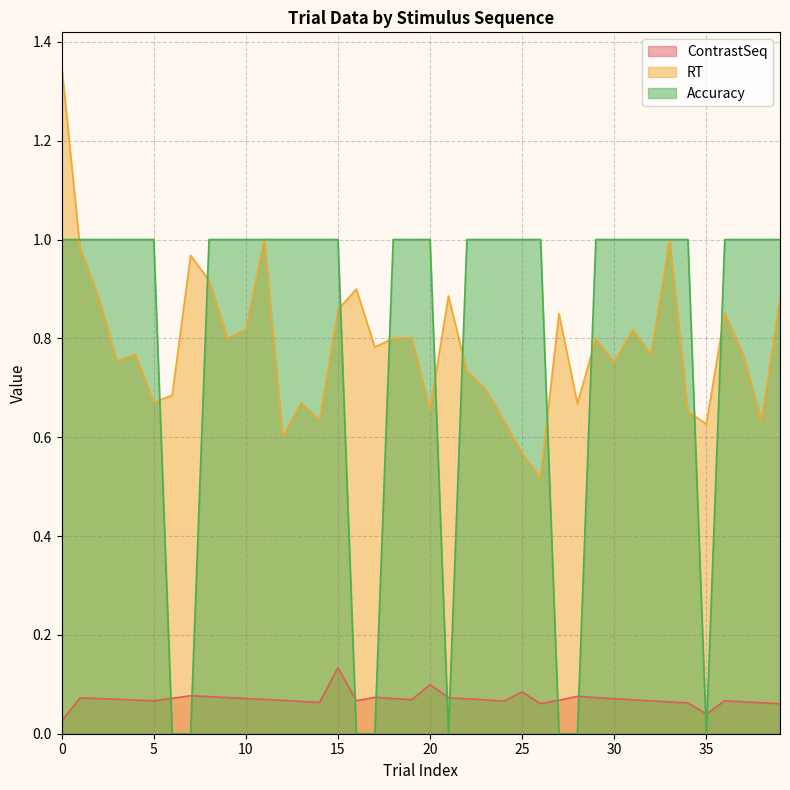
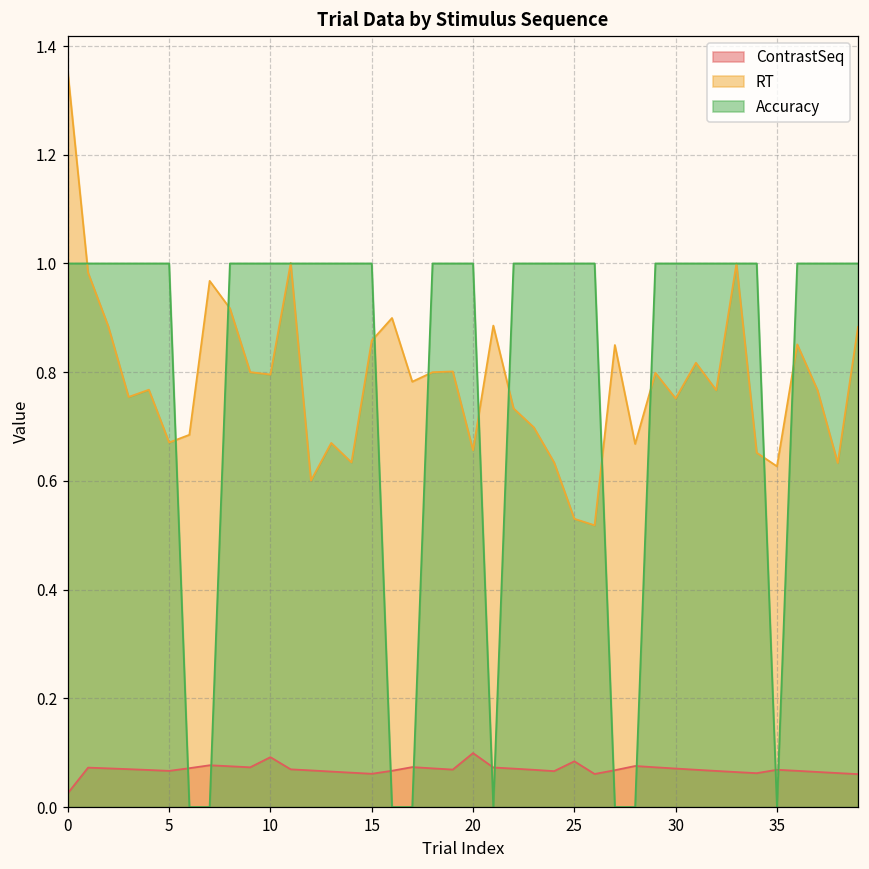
ContrastSeq, 10: 0.07 -> 0.09
RT, 10: 0.82 -> 0.80
ContrastSeq, 15: 0.13 -> 0.06
RT, 25: 0.57 -> 0.53
ContrastSeq, 35: 0.04 -> 0.07
